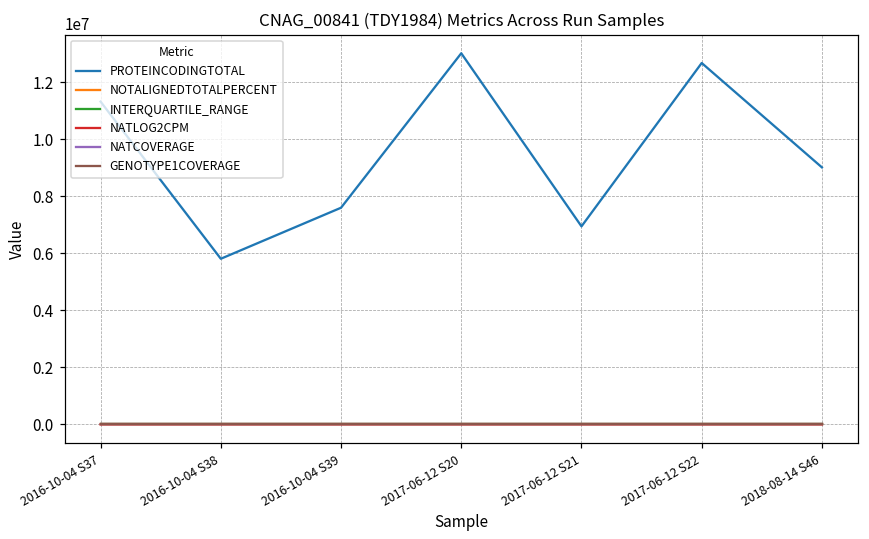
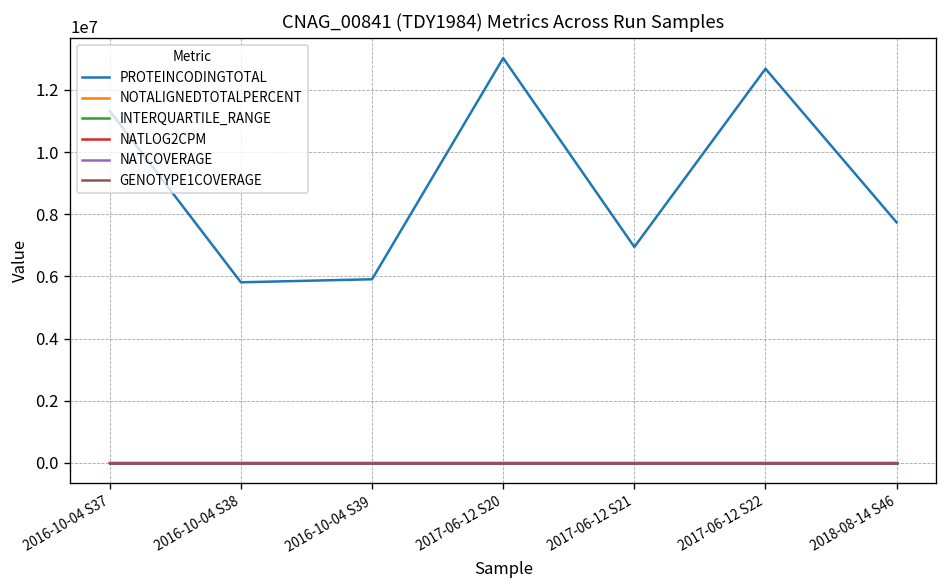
PROTEINCODINGTOTAL, 2016-10-04 S39: 7600000 -> 5900000
PROTEINCODINGTOTAL, 2018-08-14 S46: 9000000 -> 7700000
